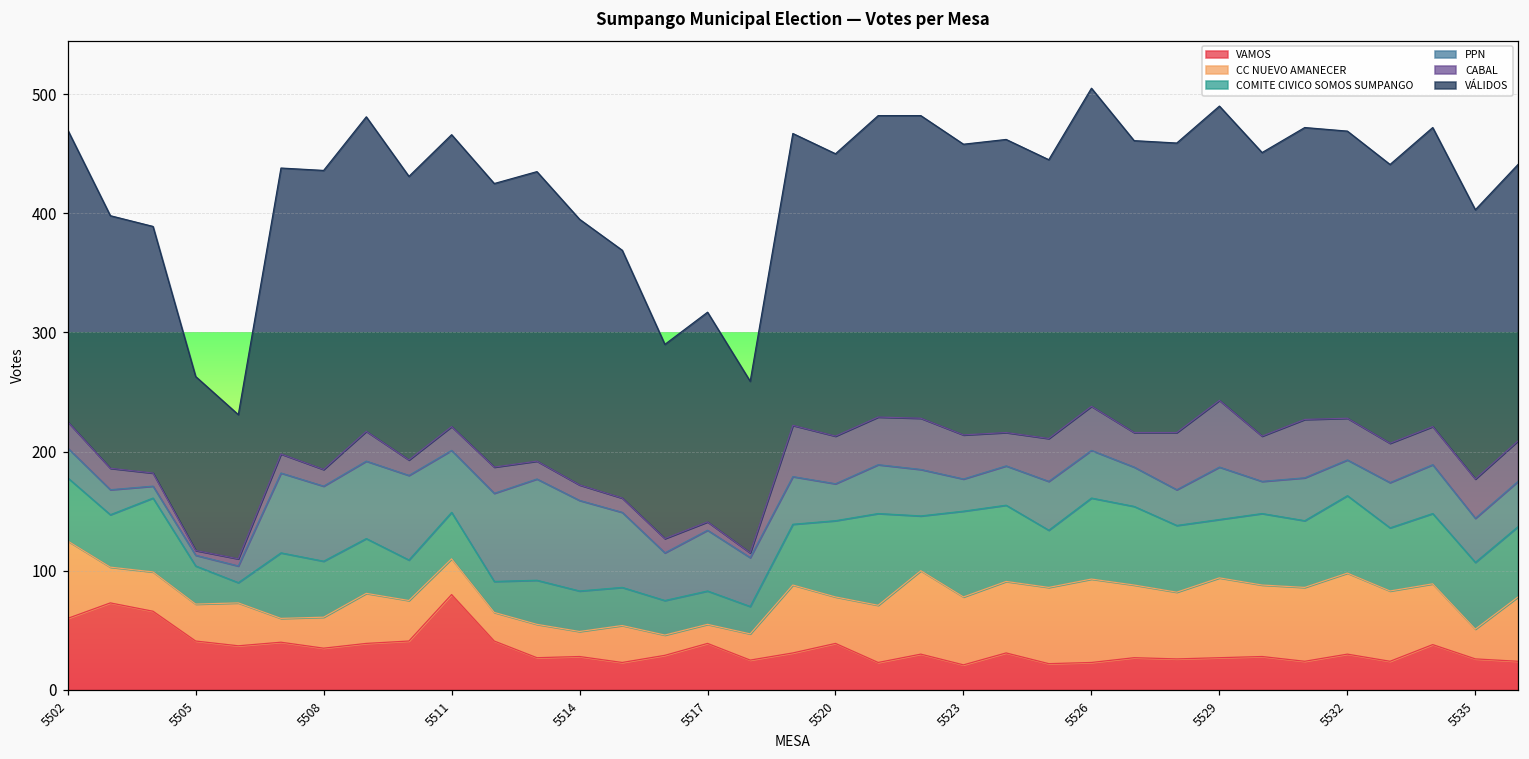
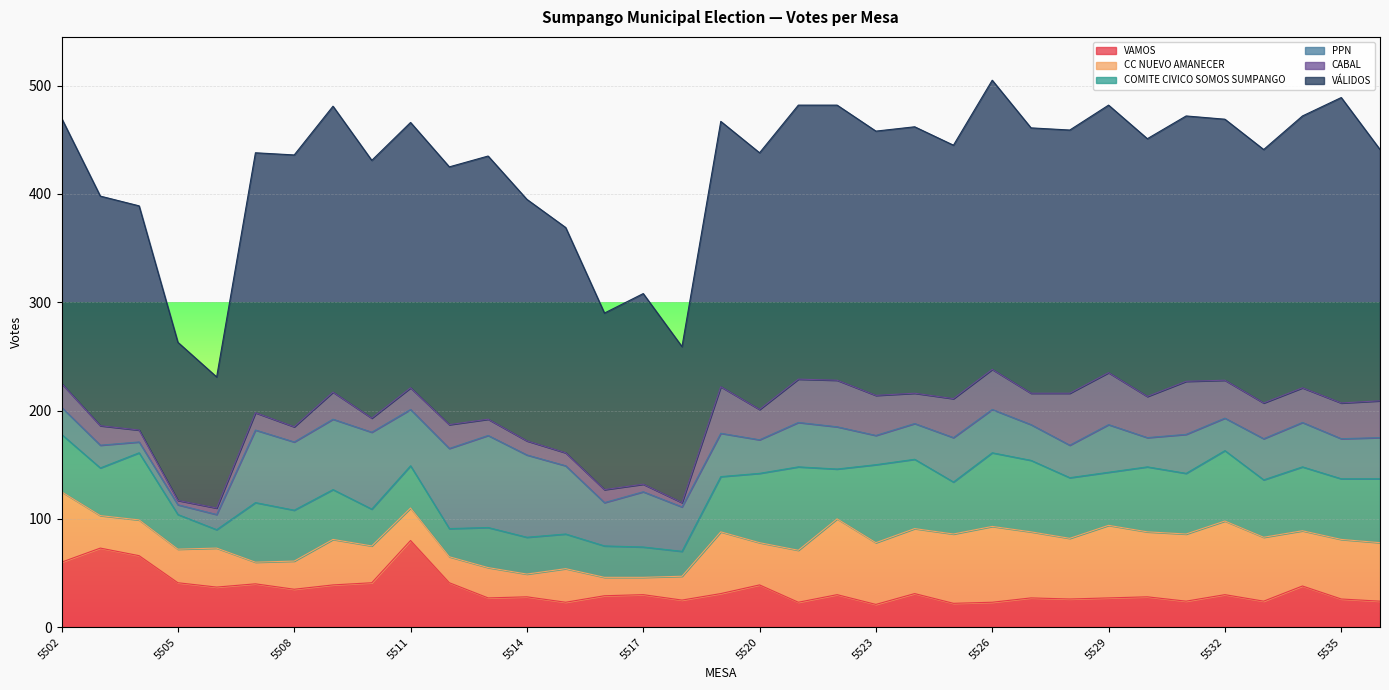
VAMOS, 5517: 39 -> 30
CABAL, 5520: 40 -> 28
CABAL, 5529: 56 -> 48
CC NUEVO AMANECER, 5535: 25 -> 55
VÁLIDOS, 5535: 226 -> 282
